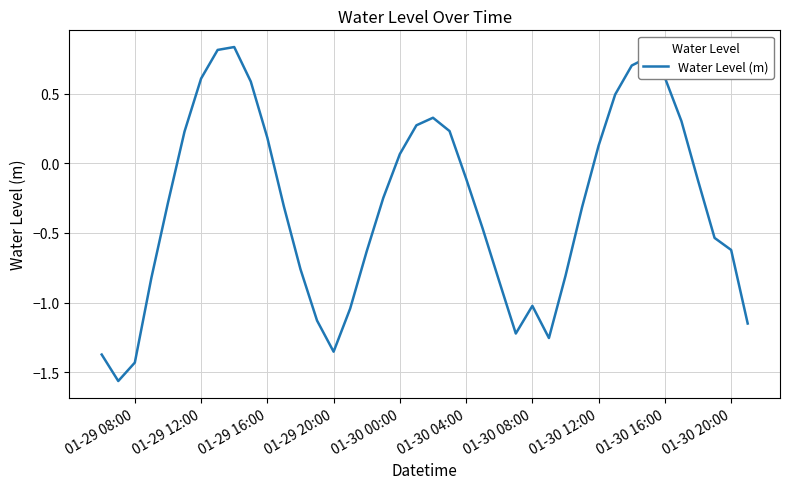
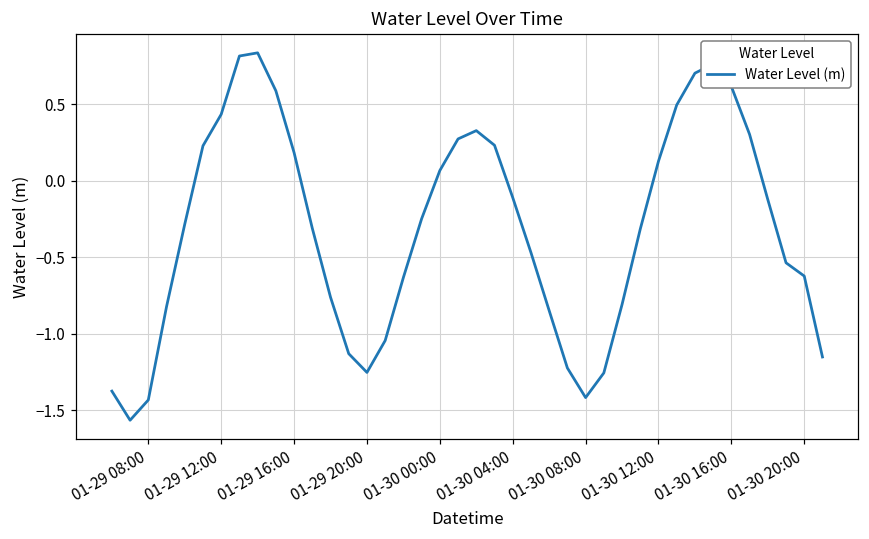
01-29 12:00: 0.61 -> 0.43
01-29 20:00: -1.35 -> -1.25
01-30 08:00: -1.02 -> -1.42
